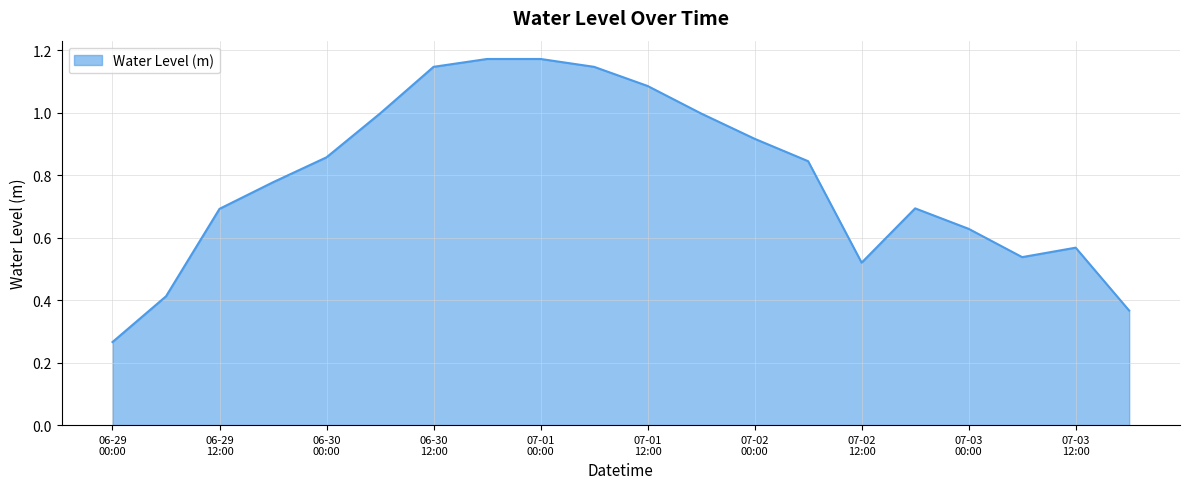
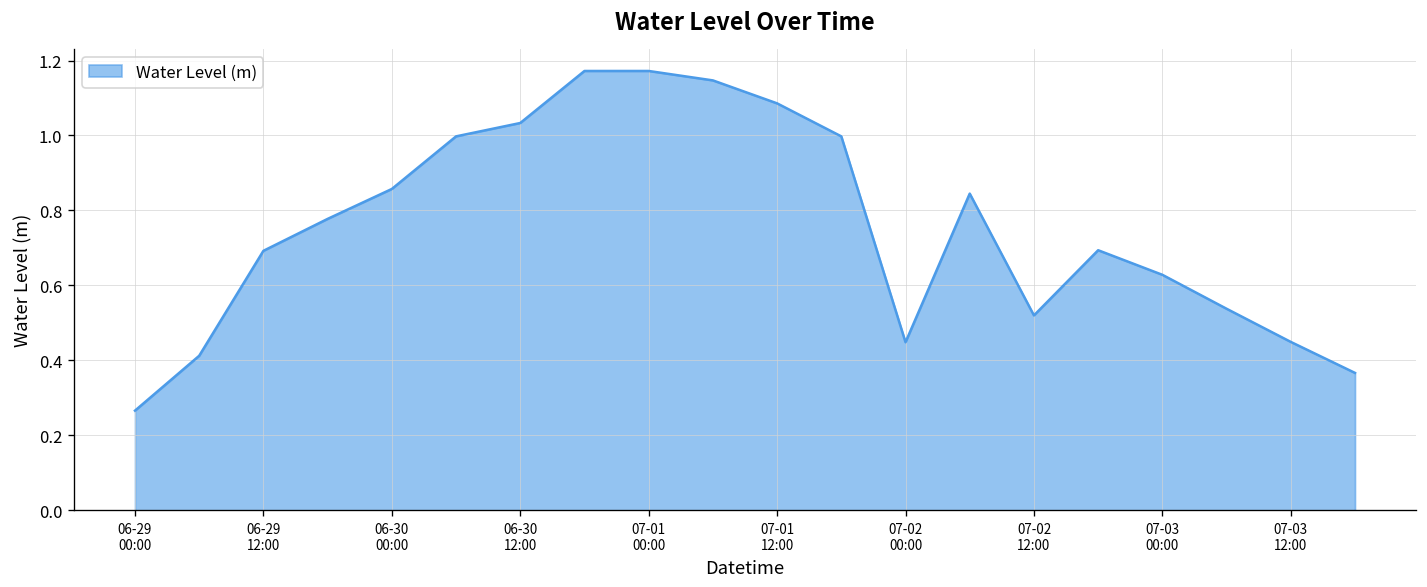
06-30 12:00: 1.15 -> 1.03
07-02 00:00: 0.92 -> 0.45
07-03 12:00: 0.57 -> 0.45
